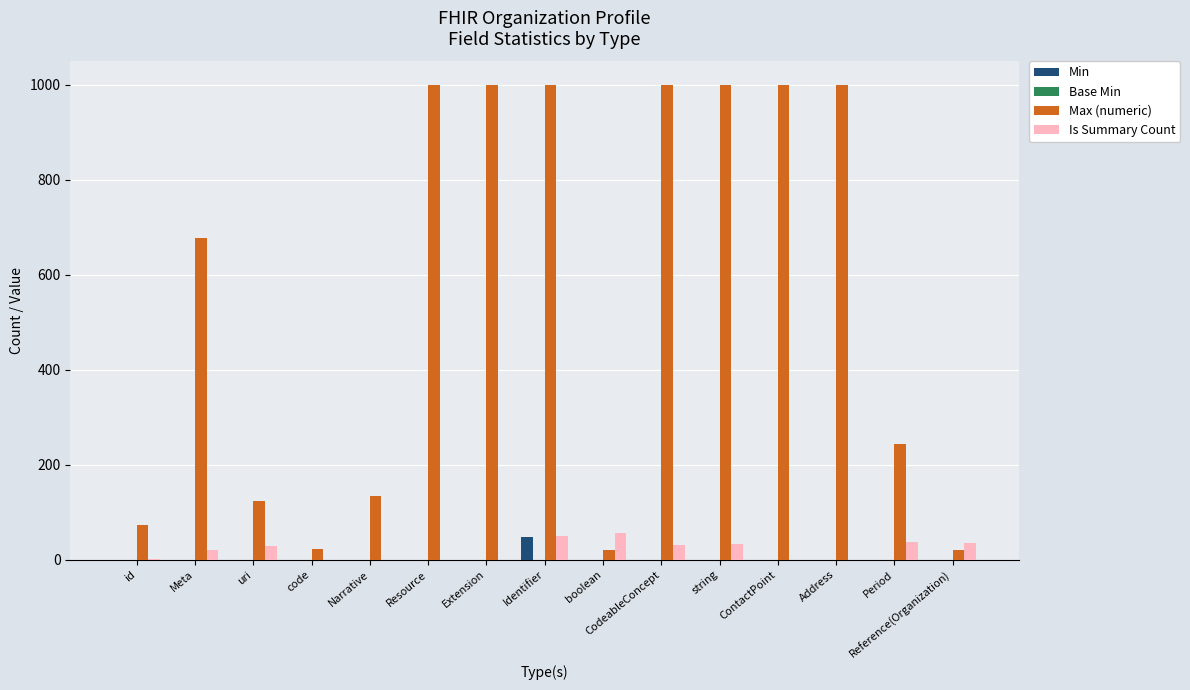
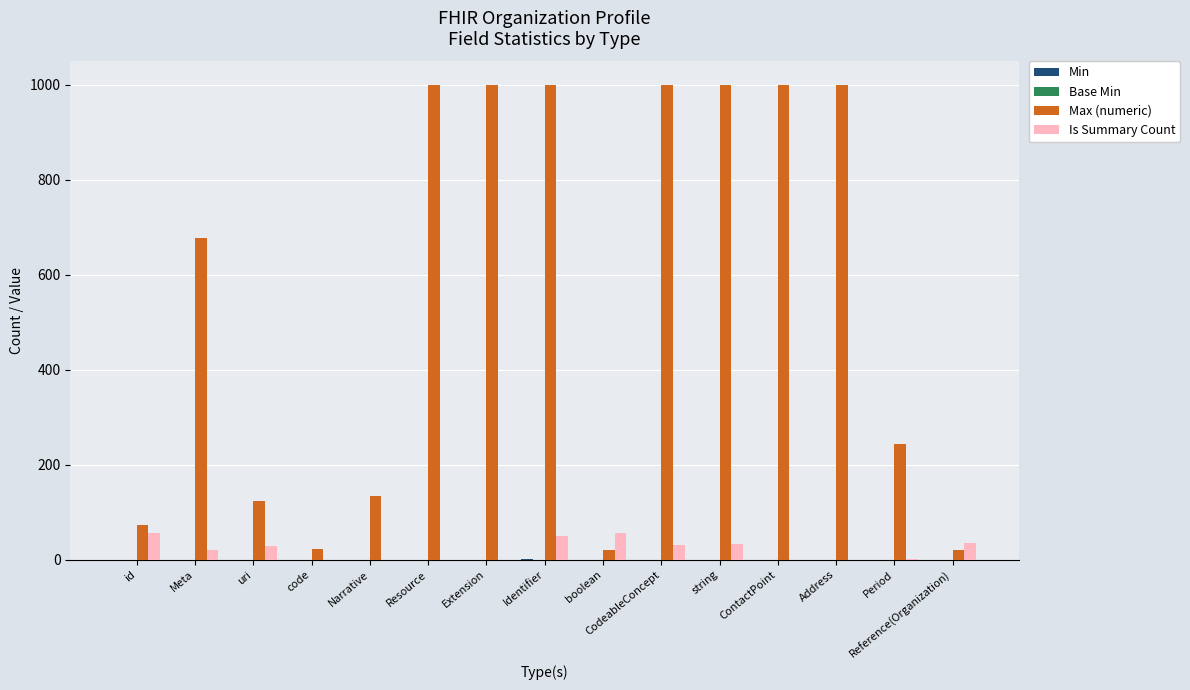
Is Summary Count, id: 0 -> 60
Min, Identifier: 50 -> 0
Is Summary Count, Period: 40 -> 0
